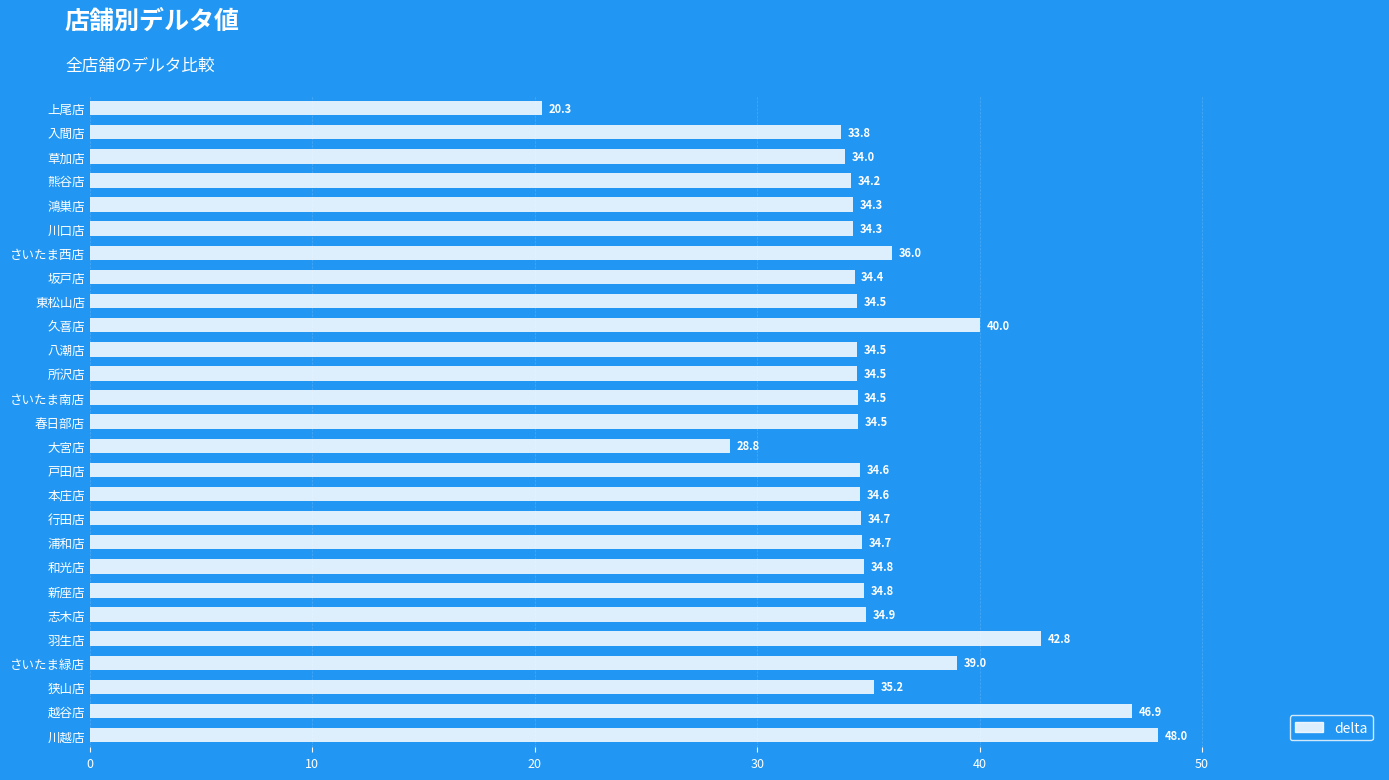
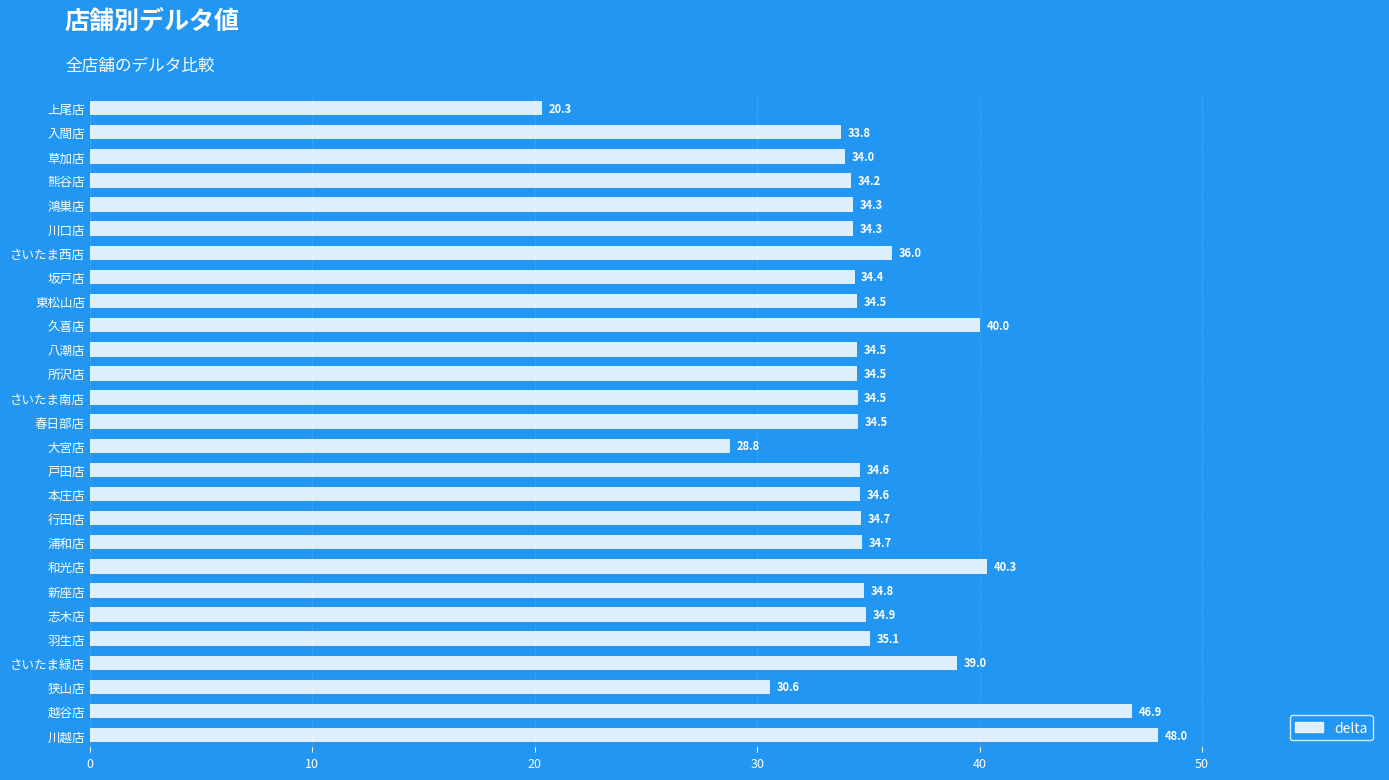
和光店: 34.8 -> 40.3
羽生店: 42.8 -> 35.1
狭山店: 35.2 -> 30.6
